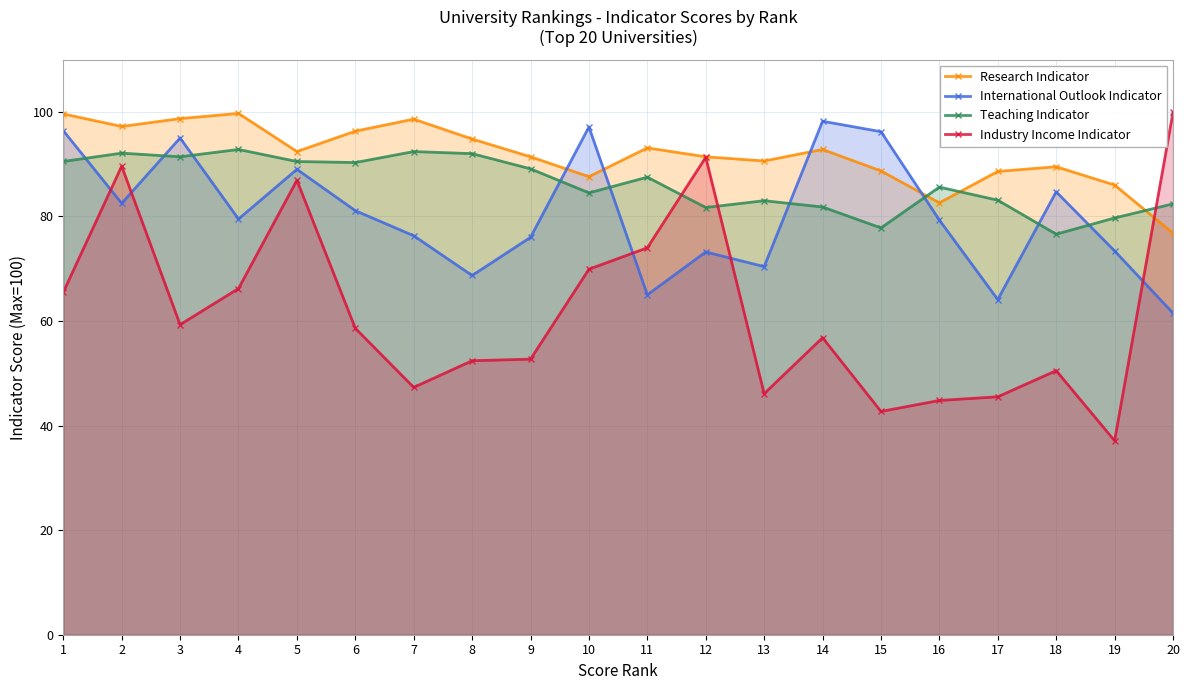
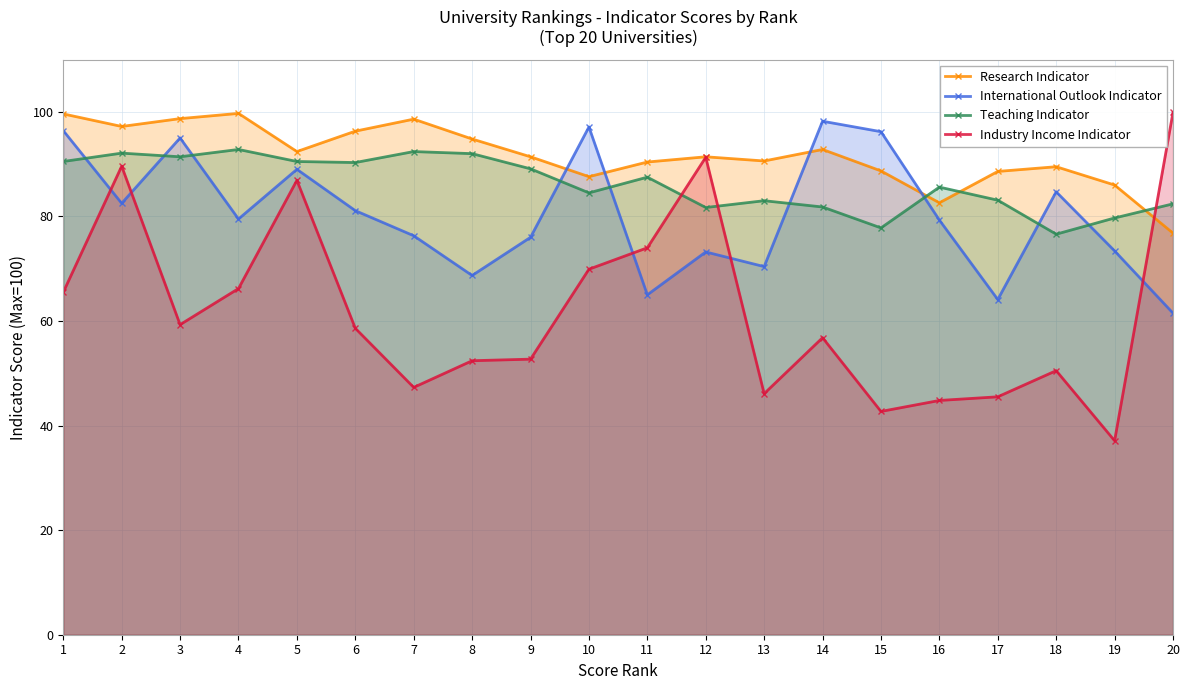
Research Indicator, 11: 93 -> 90
